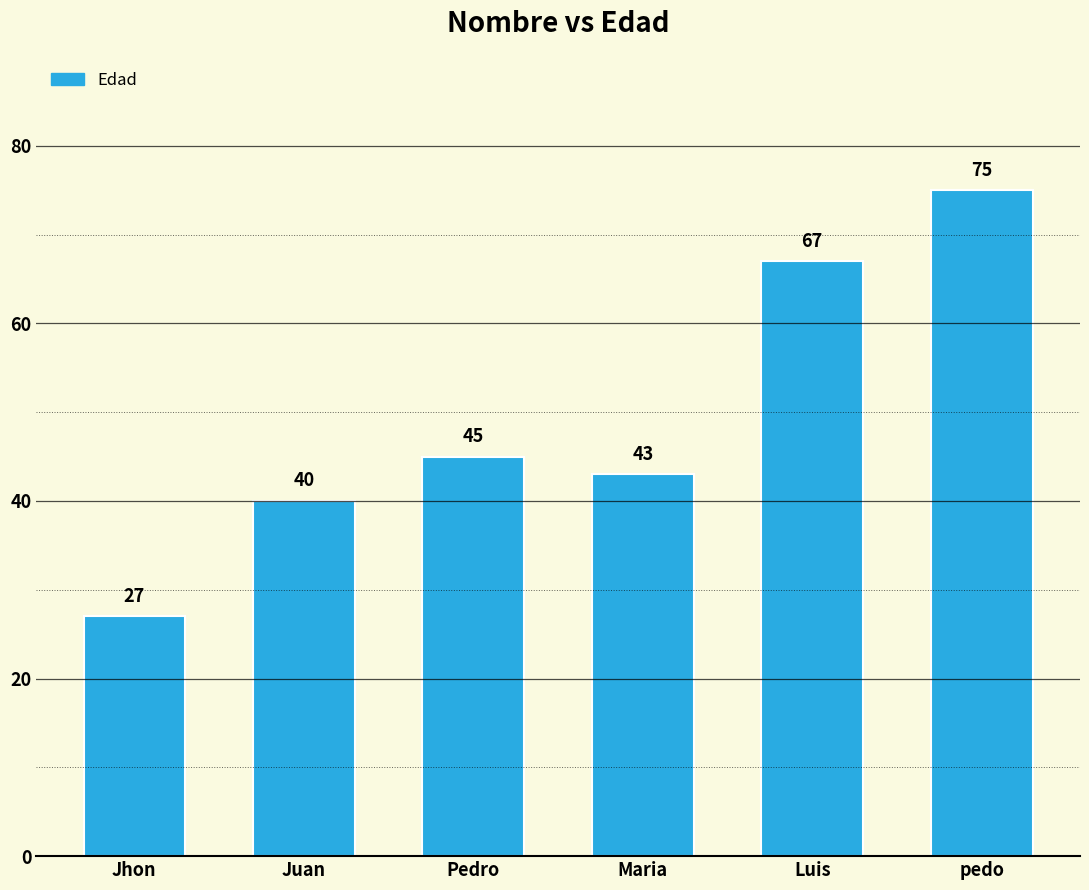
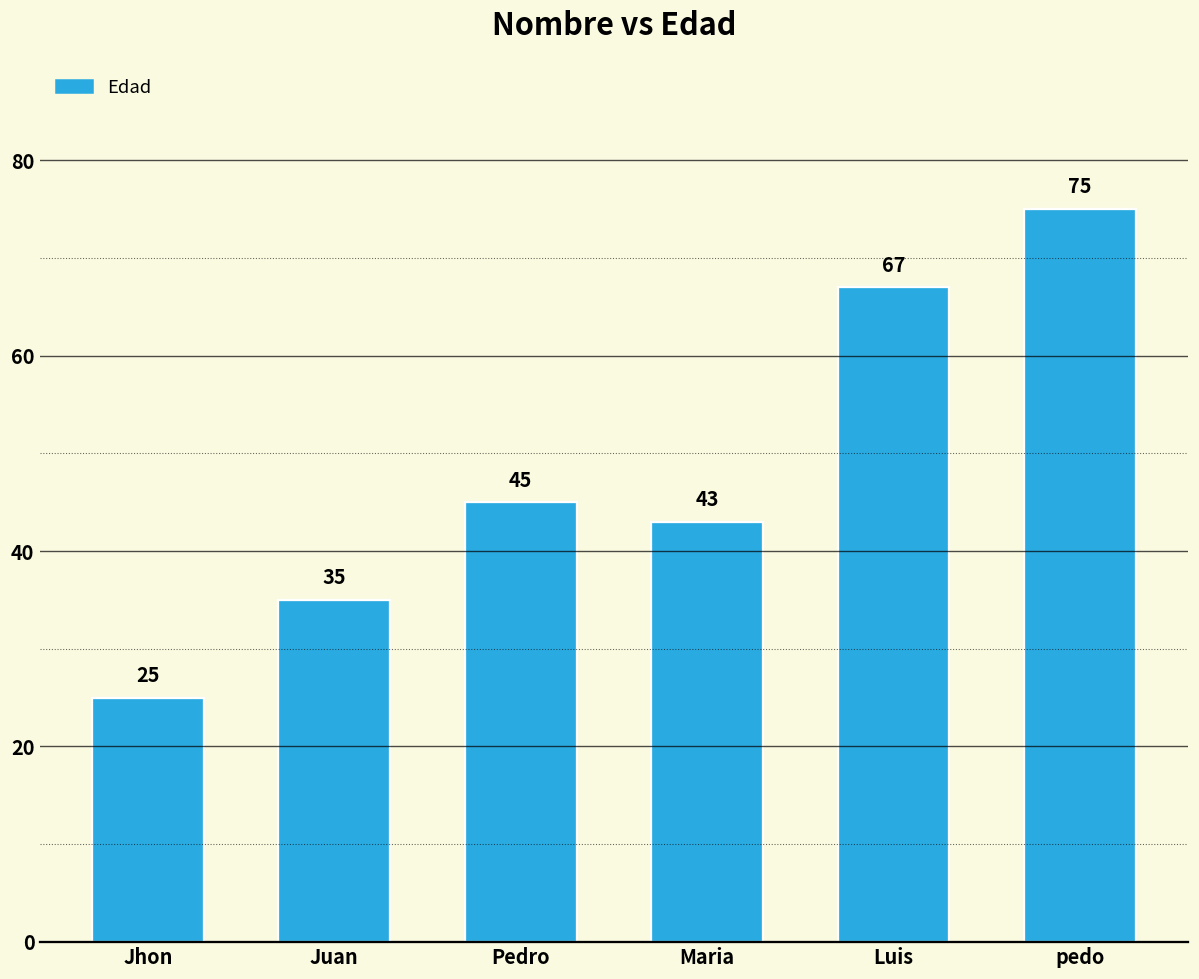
Jhon: 27 -> 25
Juan: 40 -> 35
